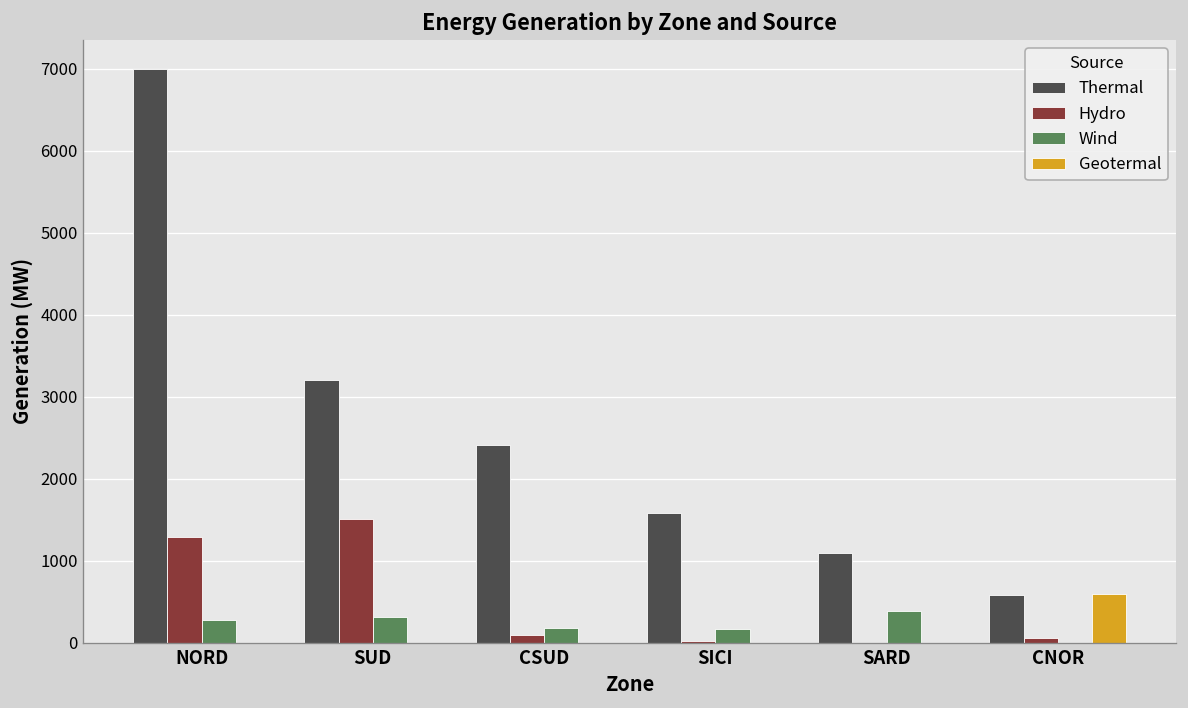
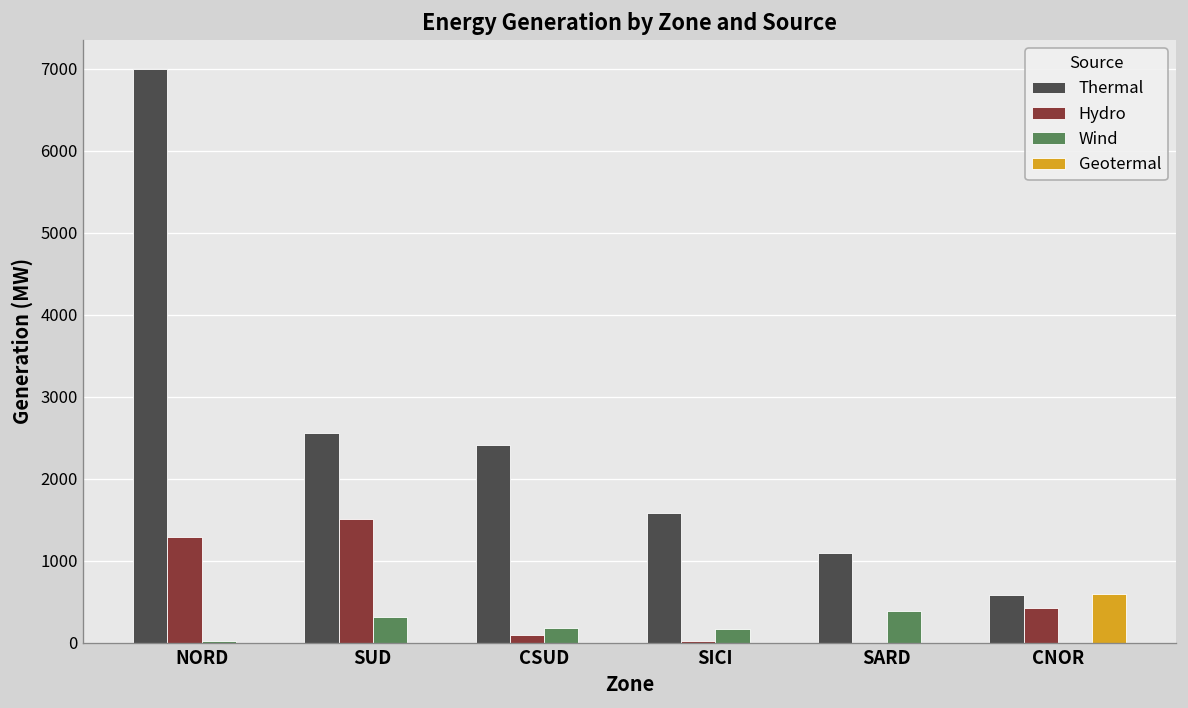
Wind, NORD: 300 -> 0
Thermal, SUD: 3200 -> 2600
Hydro, CNOR: 100 -> 400
